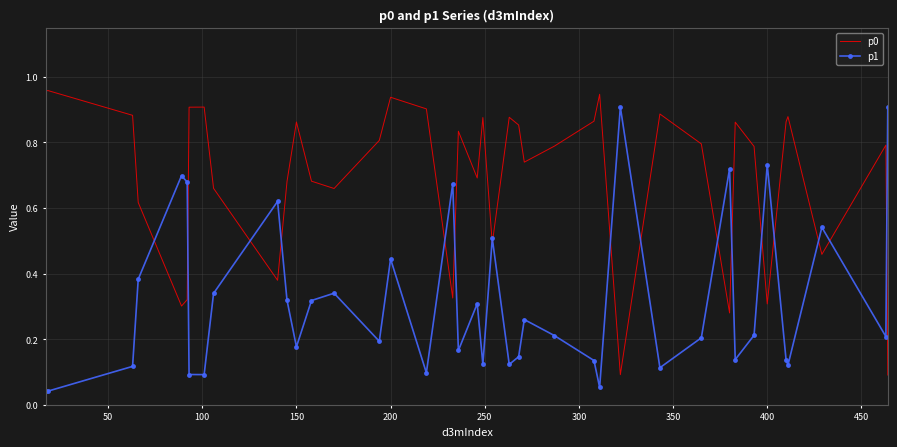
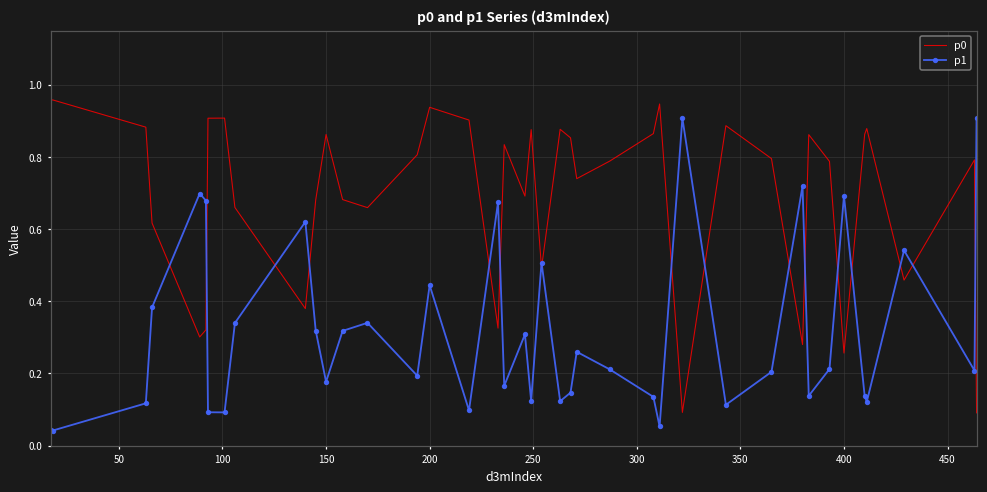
p0, 400: 0.31 -> 0.26
p1, 400: 0.73 -> 0.69
